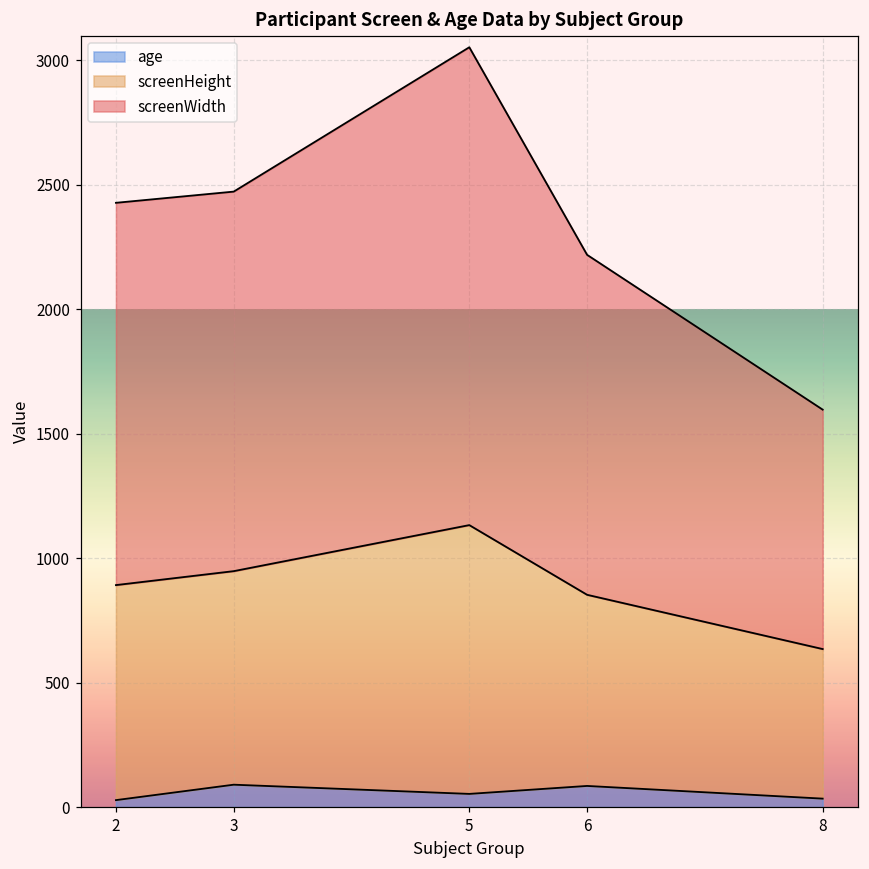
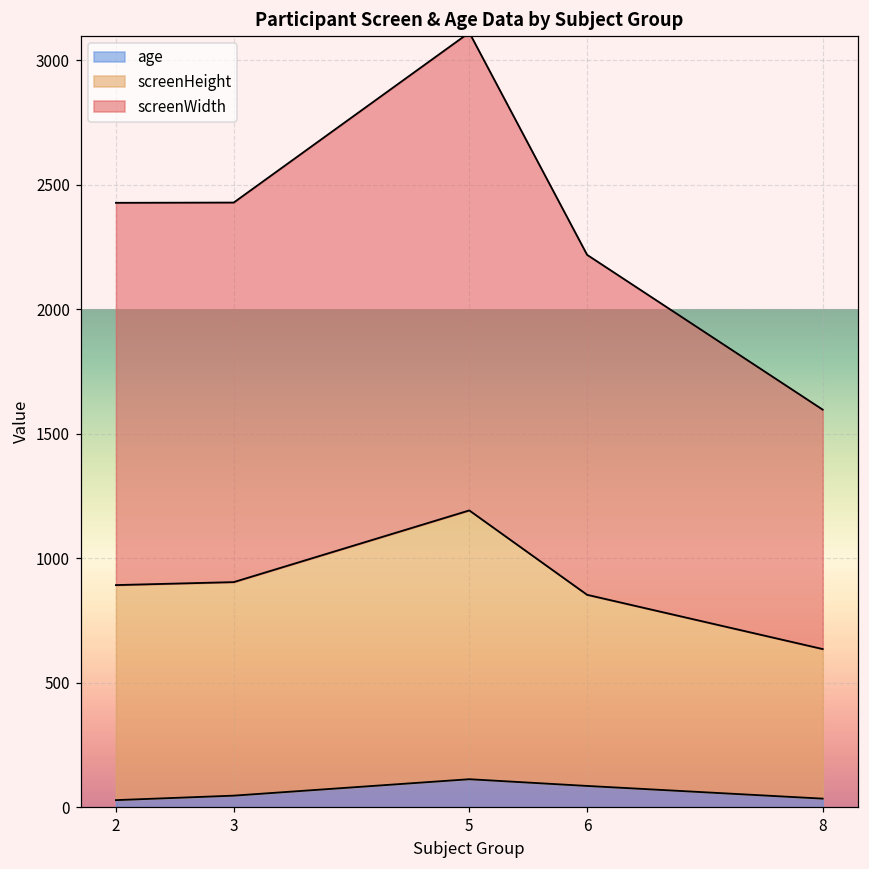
age, 3: 90 -> 50
age, 5: 50 -> 110
